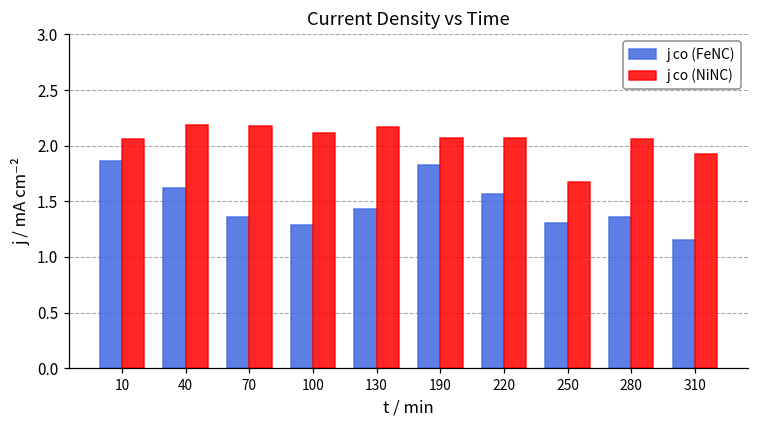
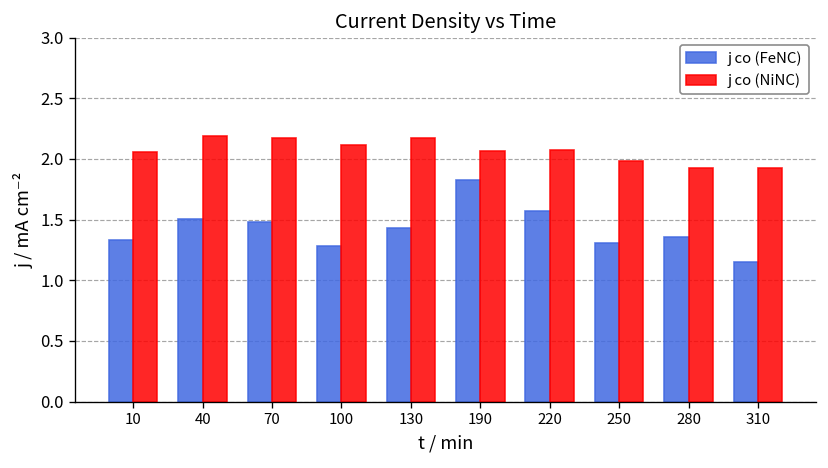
j co (FeNC), 10: 1.86 -> 1.34
j co (FeNC), 40: 1.62 -> 1.51
j co (FeNC), 70: 1.36 -> 1.48
j co (NiNC), 250: 1.68 -> 1.98
j co (NiNC), 280: 2.06 -> 1.92
